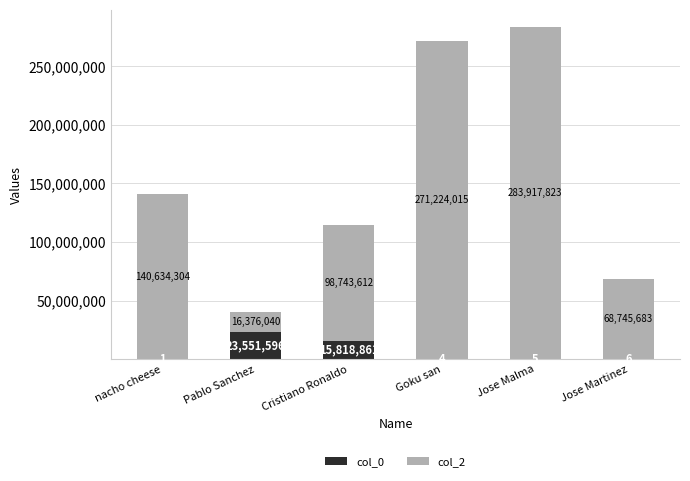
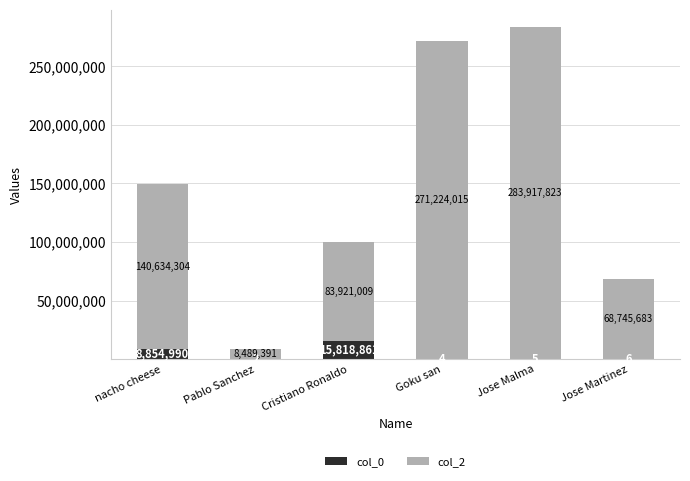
col_0, nacho cheese: 1 -> 8,854,990
col_0, Pablo Sanchez: 24,000,000 -> 0
col_2, Pablo Sanchez: 16,376,040 -> 8,489,391
col_2, Cristiano Ronaldo: 98,743,612 -> 83,921,009
